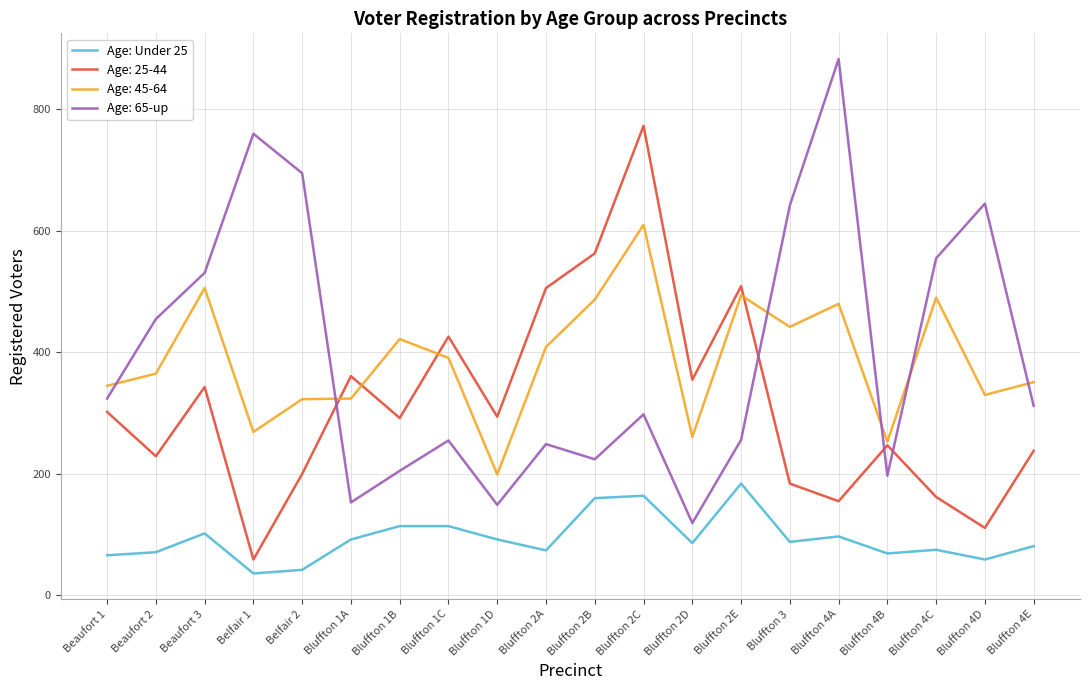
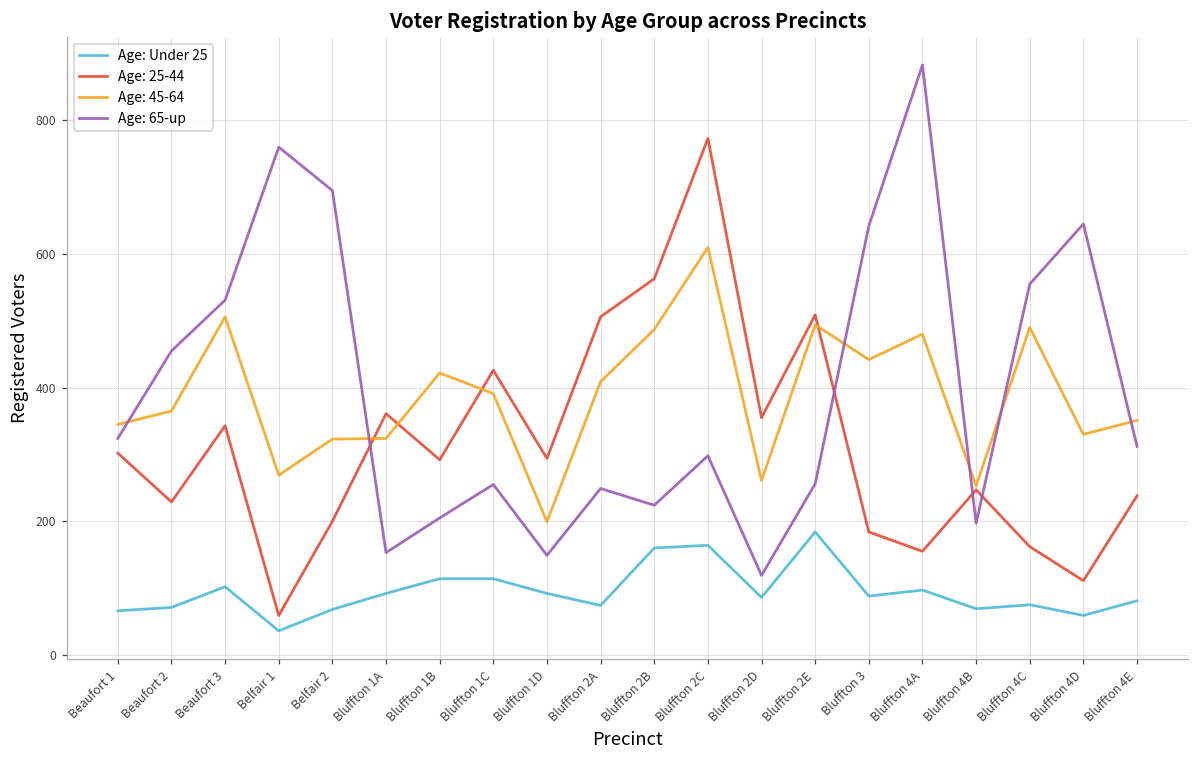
Age: Under 25, Belfair 2: 40 -> 70
